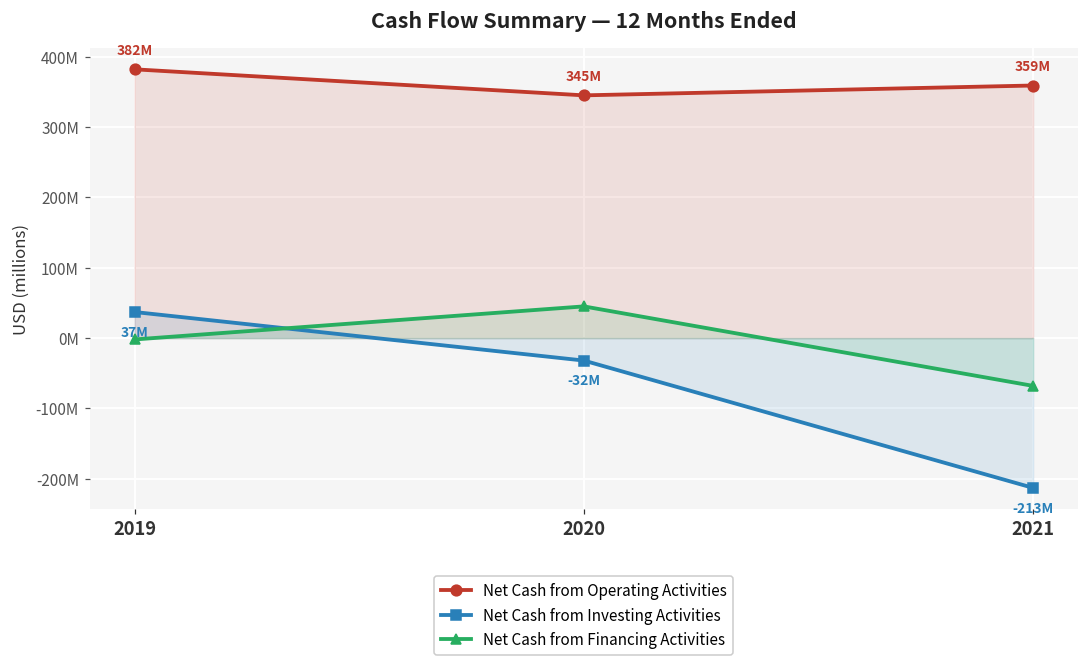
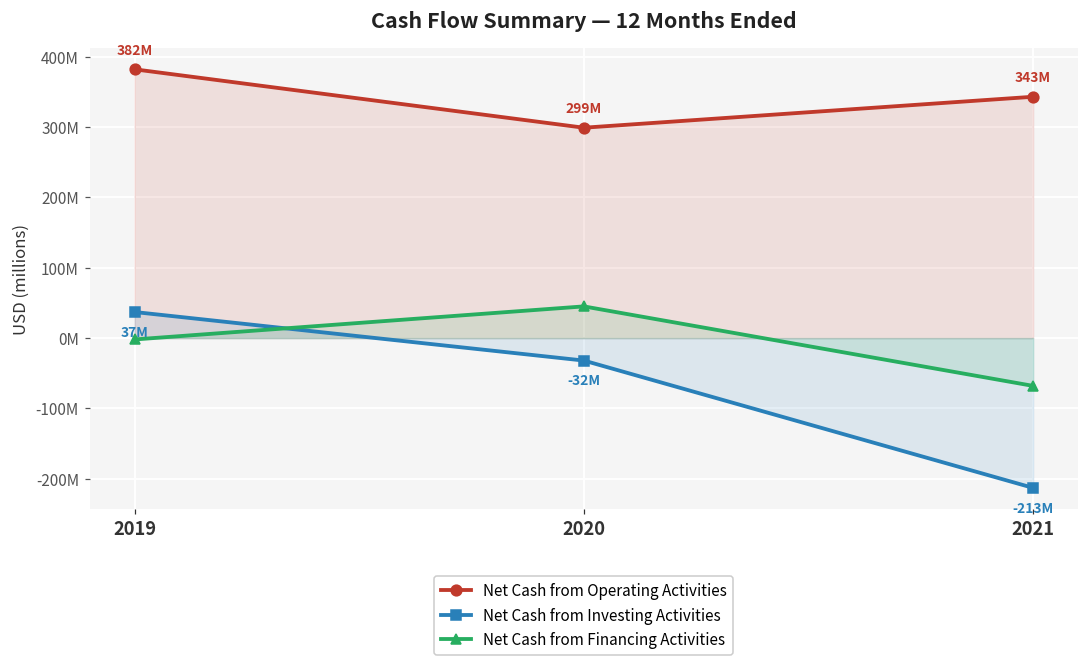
Net Cash from Operating Activities, 2020: 345M -> 299M
Net Cash from Operating Activities, 2021: 359M -> 343M
